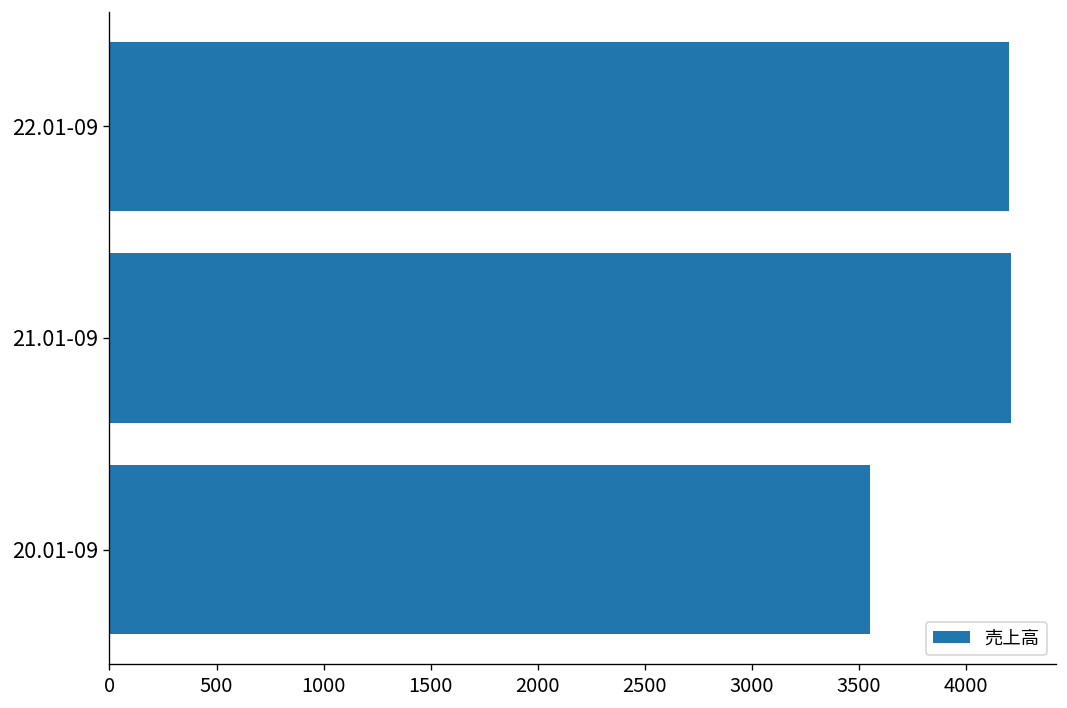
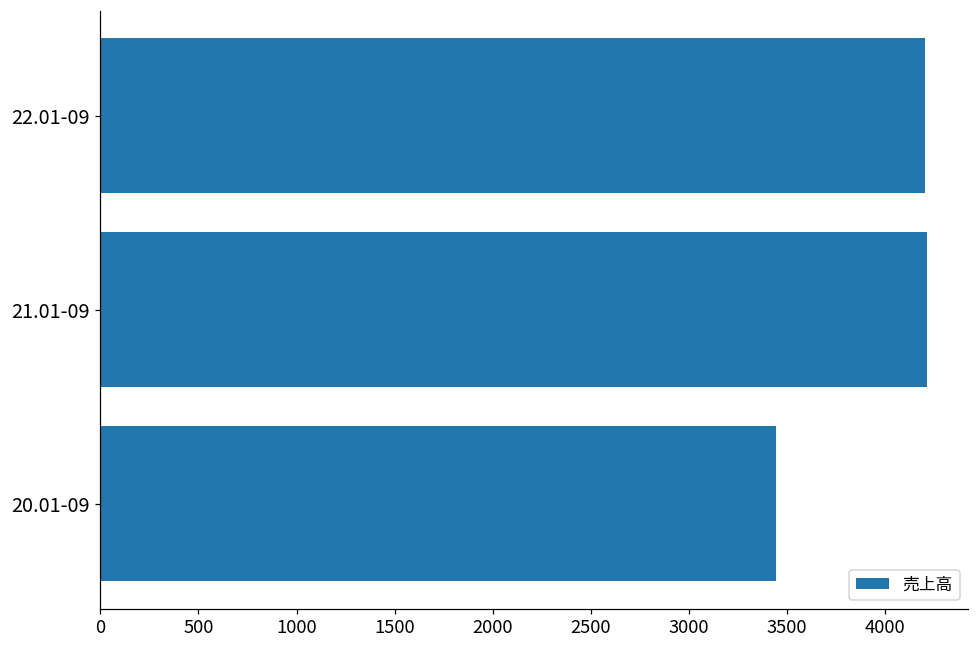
20.01-09: 3560 -> 3450
